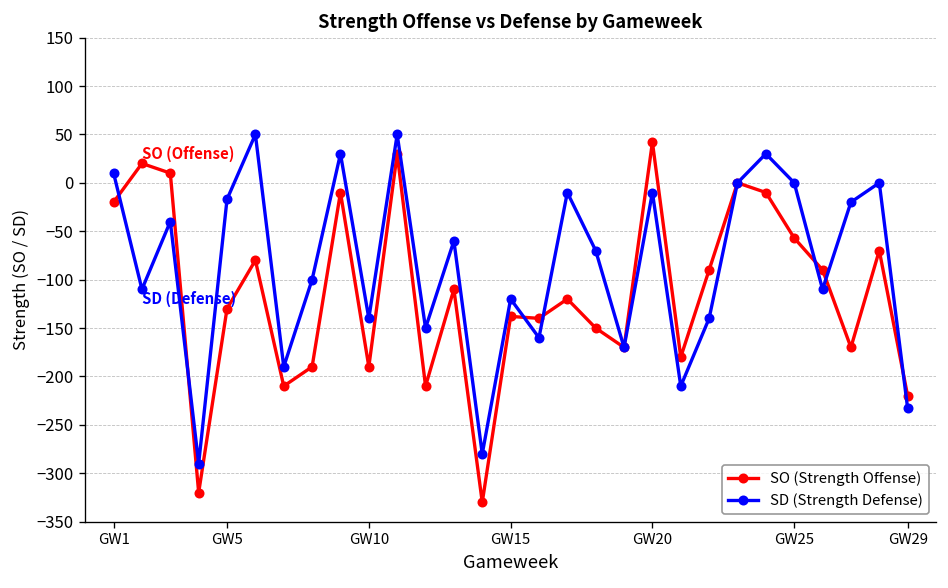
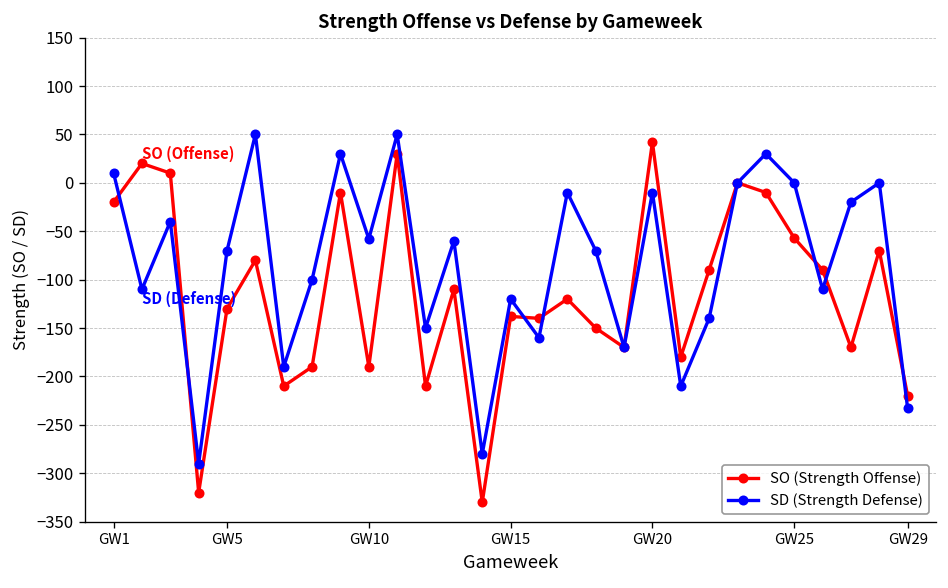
SD (Strength Defense), GW5: -20 -> -70
SD (Strength Defense), GW10: -140 -> -60
